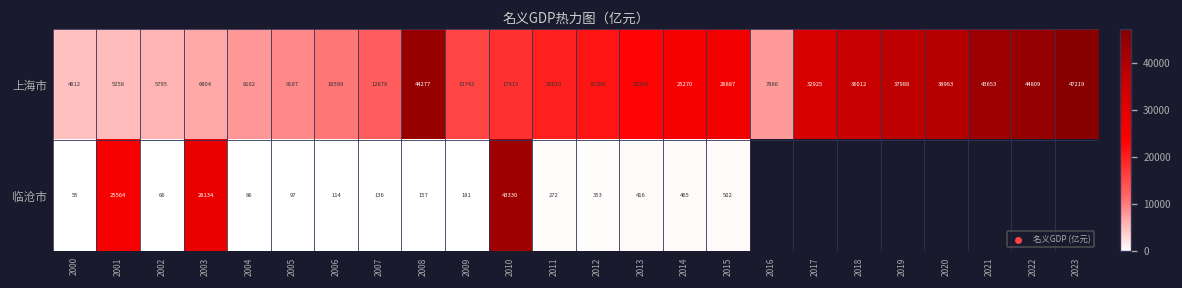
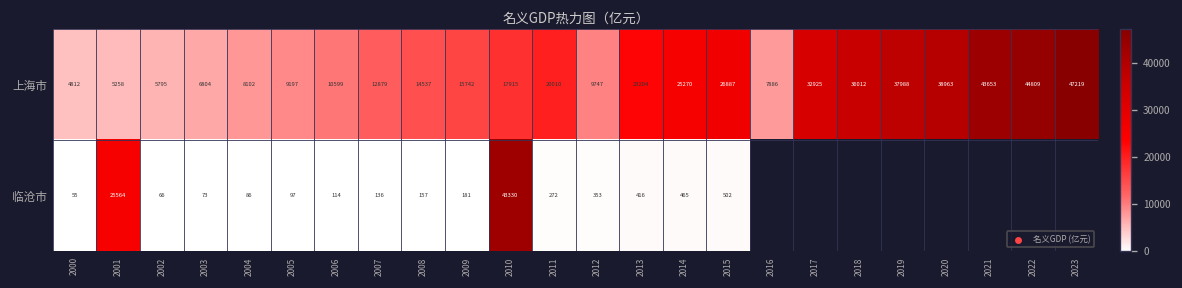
上海市, 2008: 44277 -> 14537
上海市, 2012: 21306 -> 9747
临沧市, 2003: 28134 -> 73
